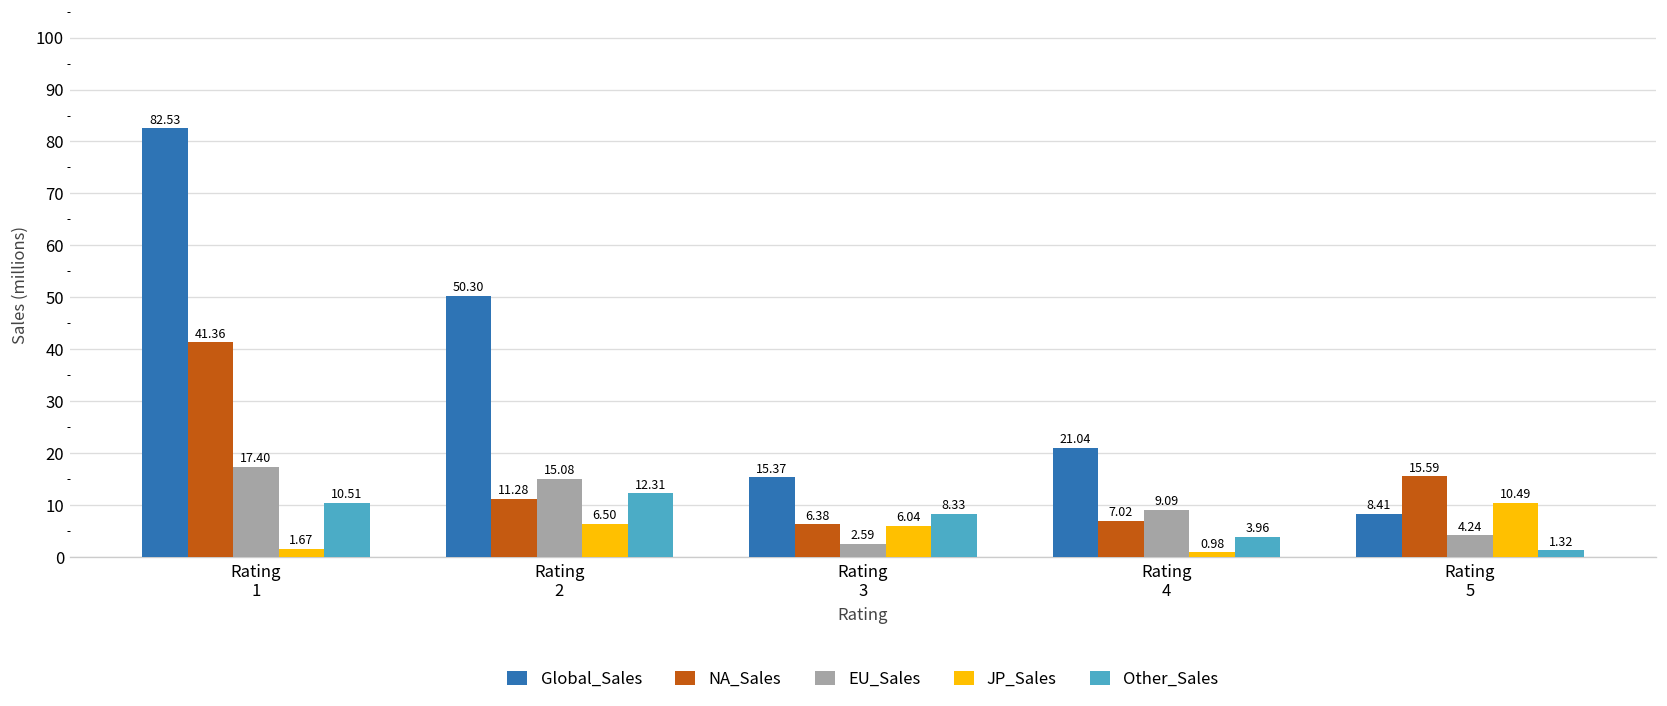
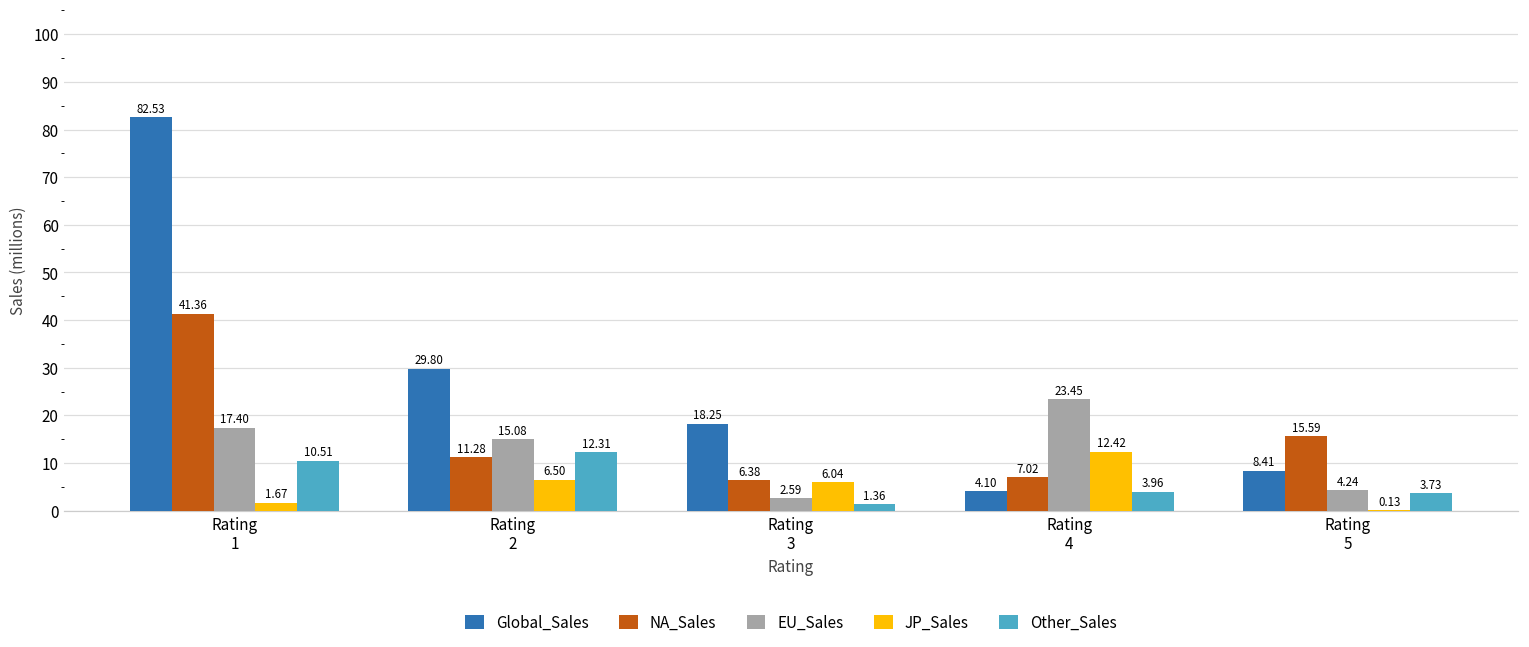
Global_Sales, Rating 2: 50.30 -> 29.80
Global_Sales, Rating 3: 15.37 -> 18.25
Other_Sales, Rating 3: 8.33 -> 1.36
Global_Sales, Rating 4: 21.04 -> 4.10
EU_Sales, Rating 4: 9.09 -> 23.45
JP_Sales, Rating 4: 0.98 -> 12.42
JP_Sales, Rating 5: 10.49 -> 0.13
Other_Sales, Rating 5: 1.32 -> 3.73
